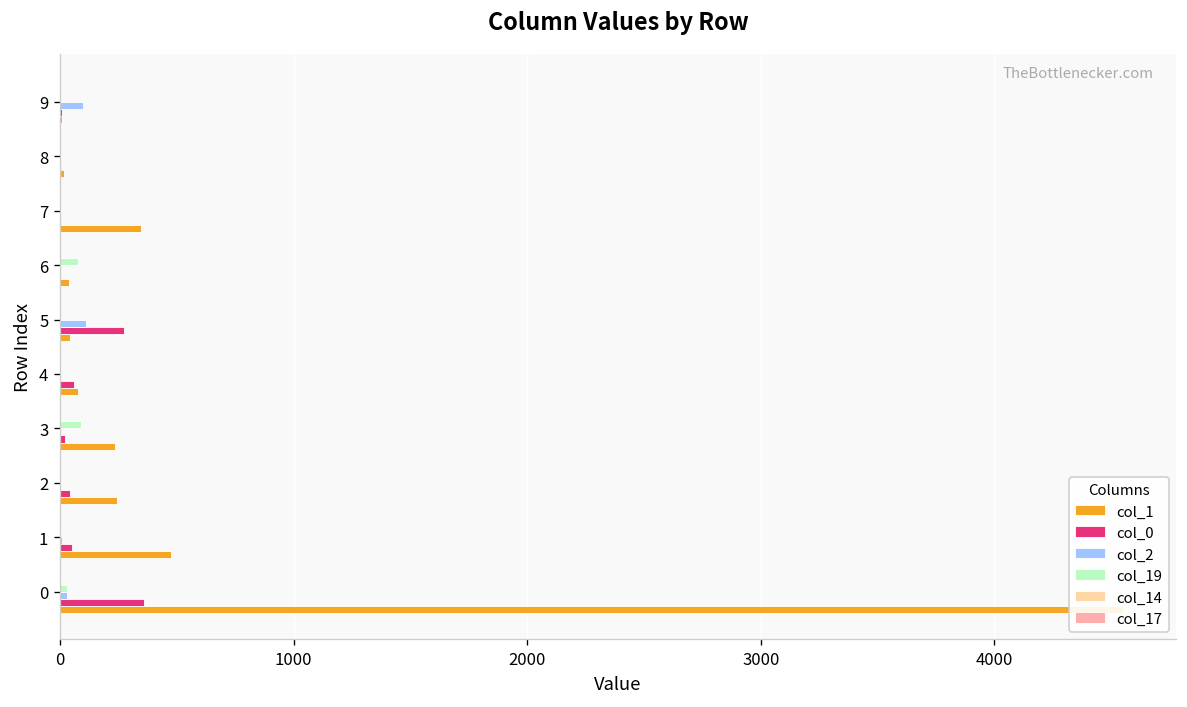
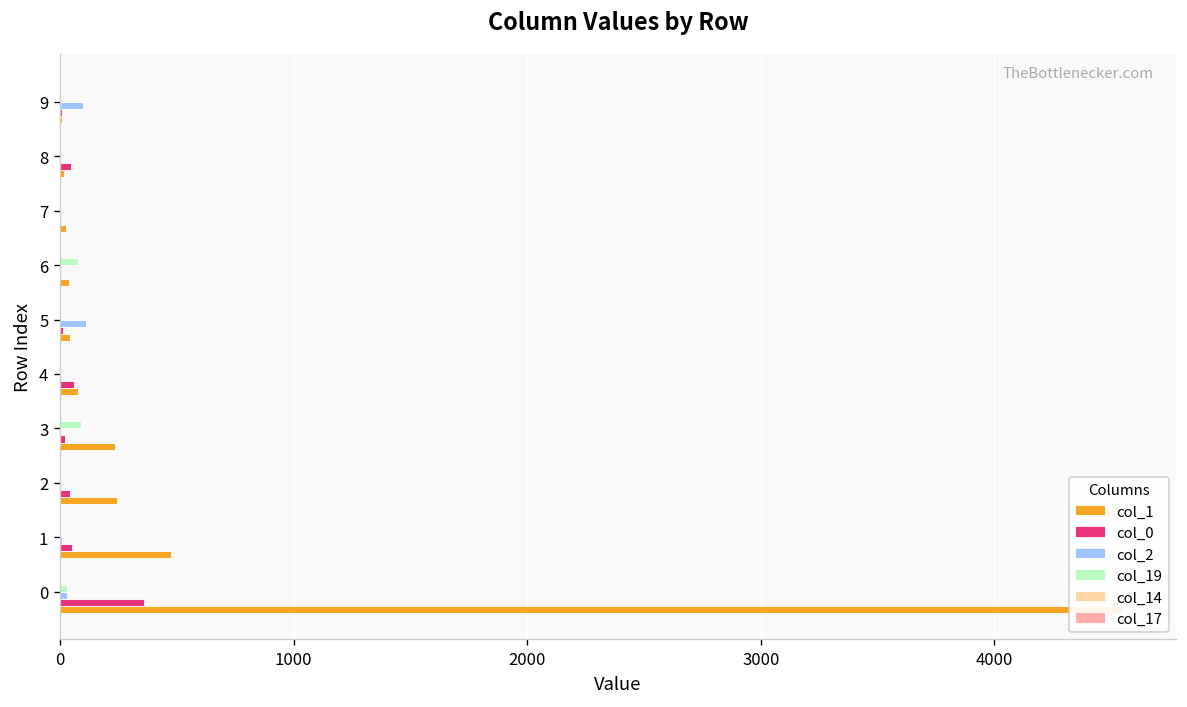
col_0, 8: 0 -> 50
col_1, 7: 350 -> 20
col_0, 5: 280 -> 10
